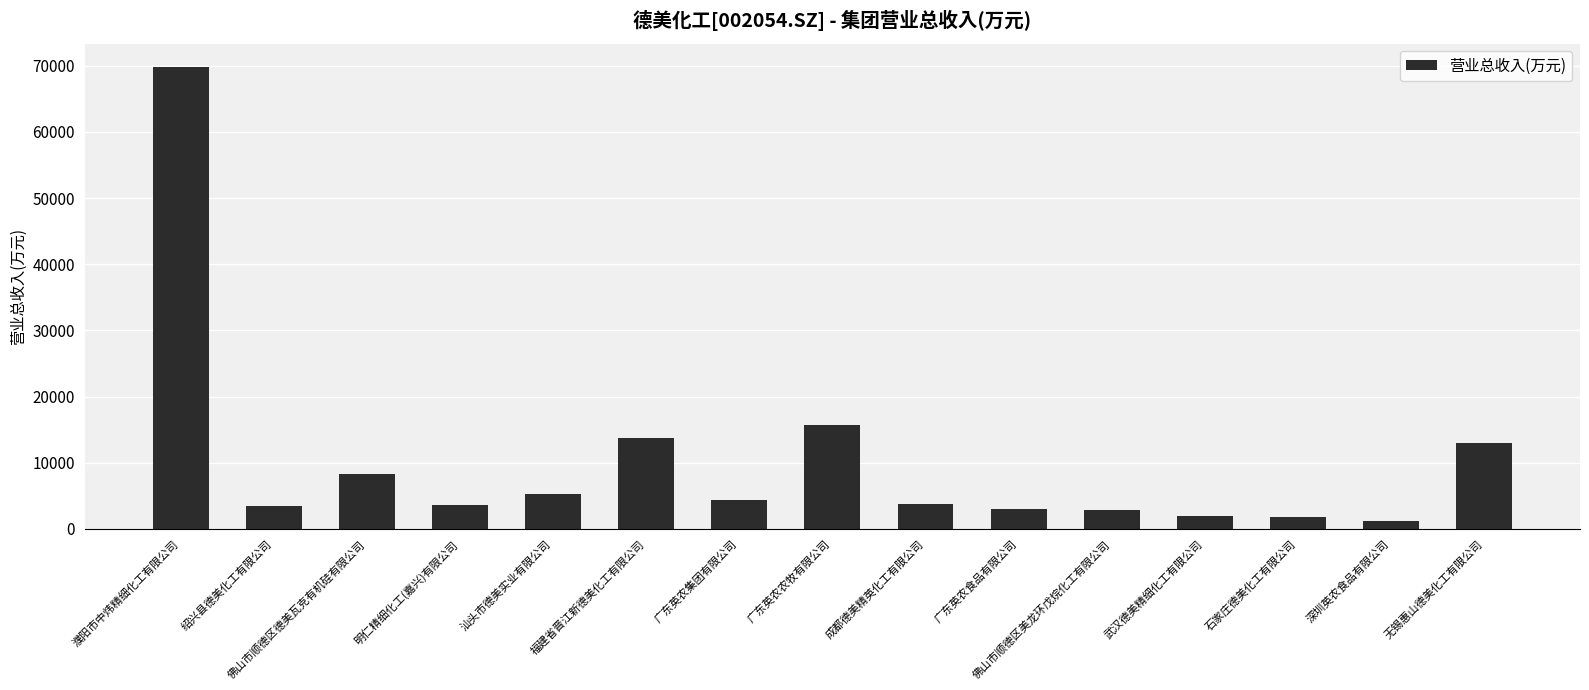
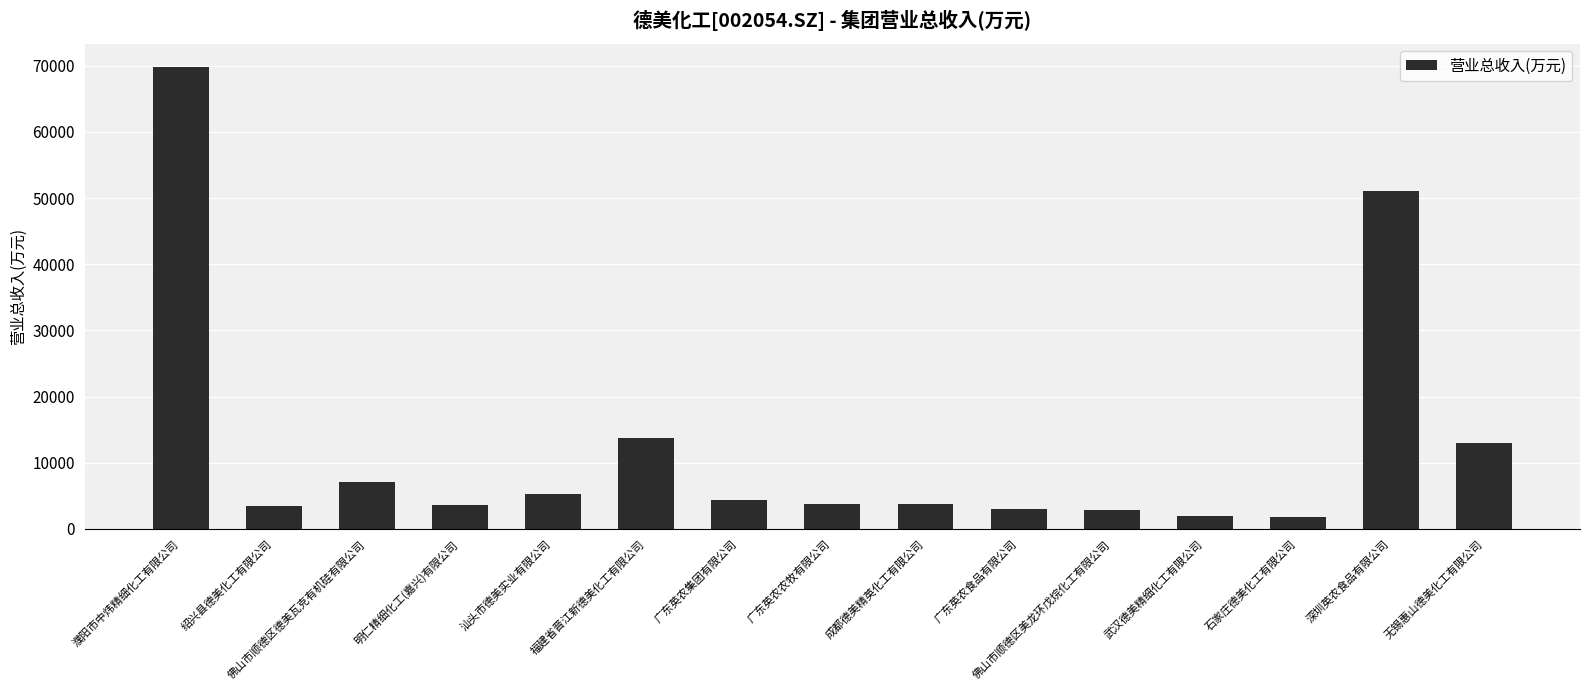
佛山市顺德区德美瓦克有机硅有限公司: 8000 -> 7000
广东英农农牧有限公司: 16000 -> 4000
深圳英农食品有限公司: 1000 -> 51000
